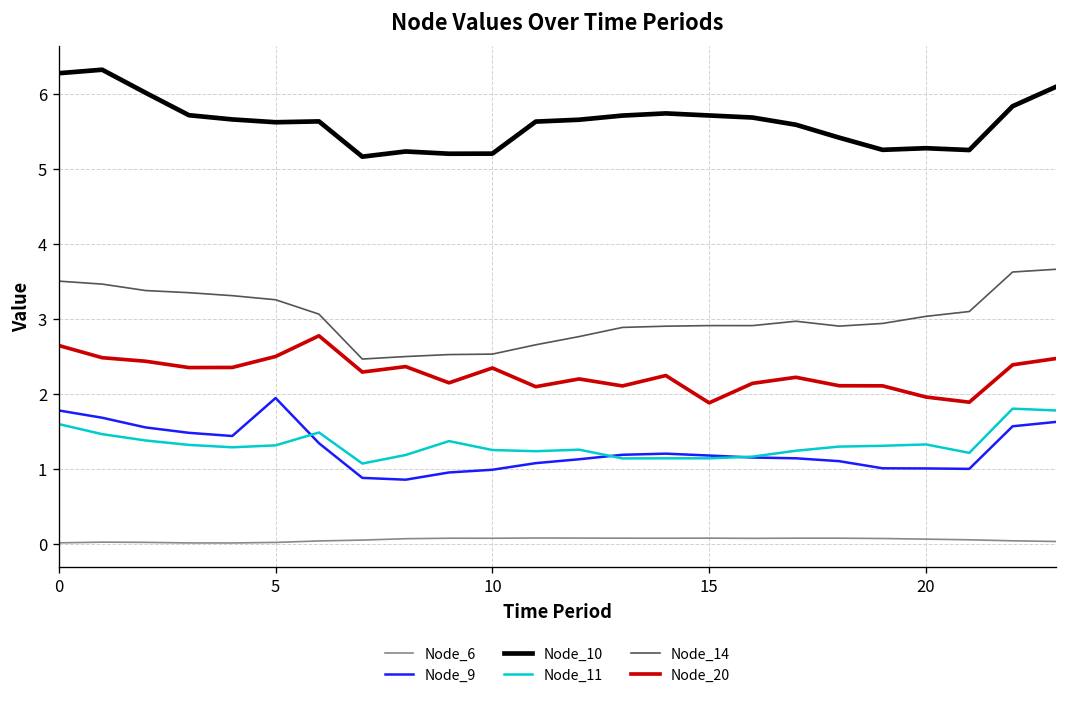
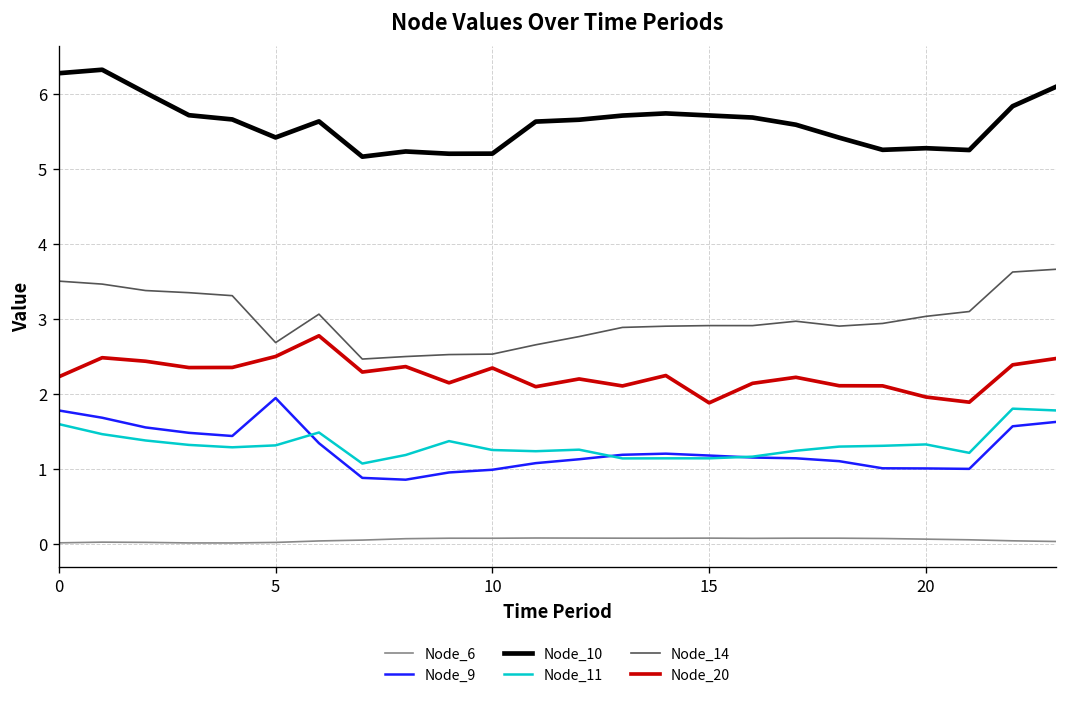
Node_20, 0: 2.6 -> 2.2
Node_10, 5: 5.6 -> 5.4
Node_14, 5: 3.3 -> 2.7
